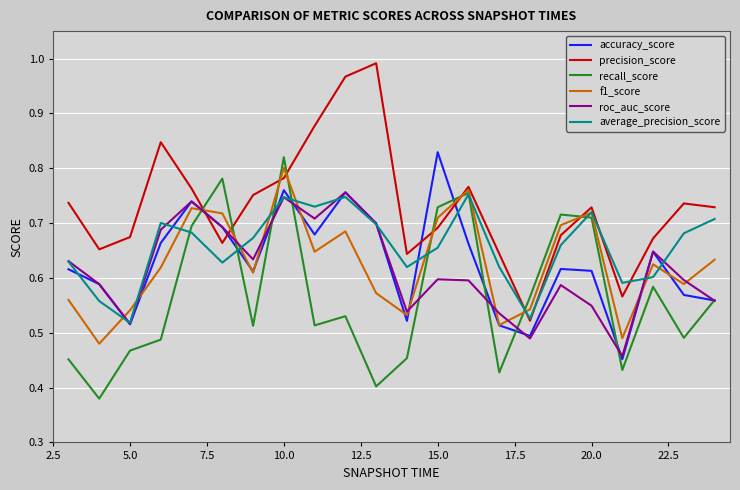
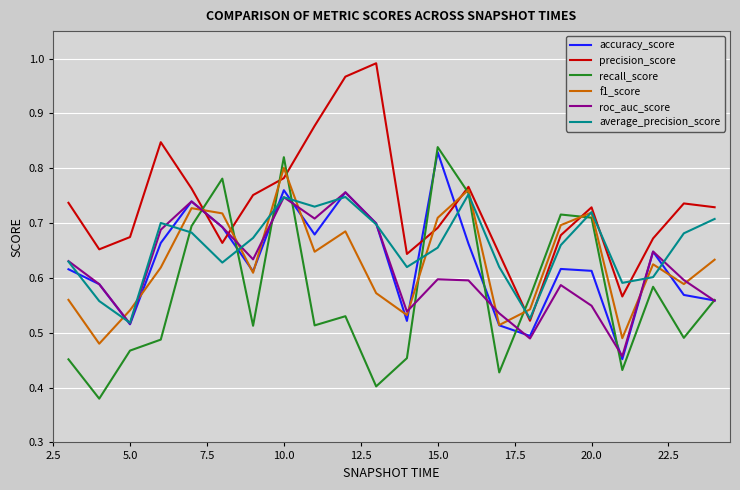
recall_score, 15.0: 0.73 -> 0.84
